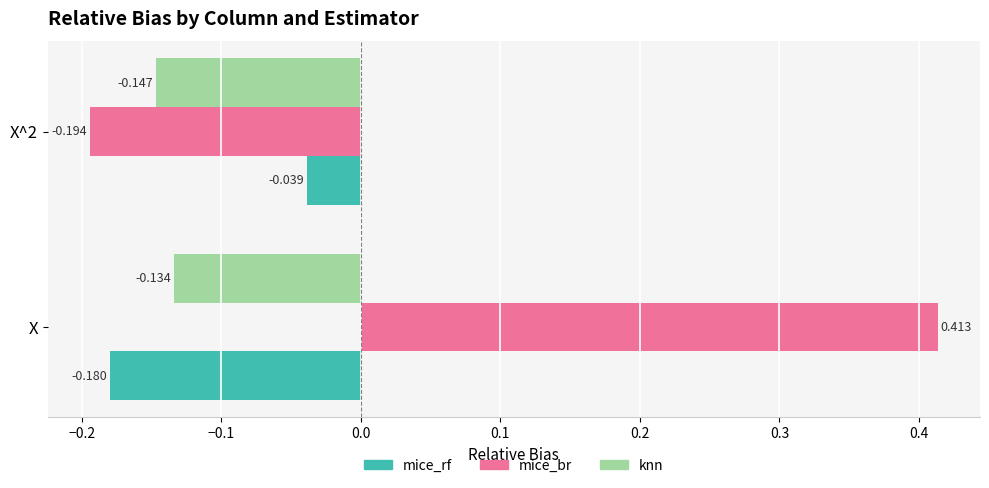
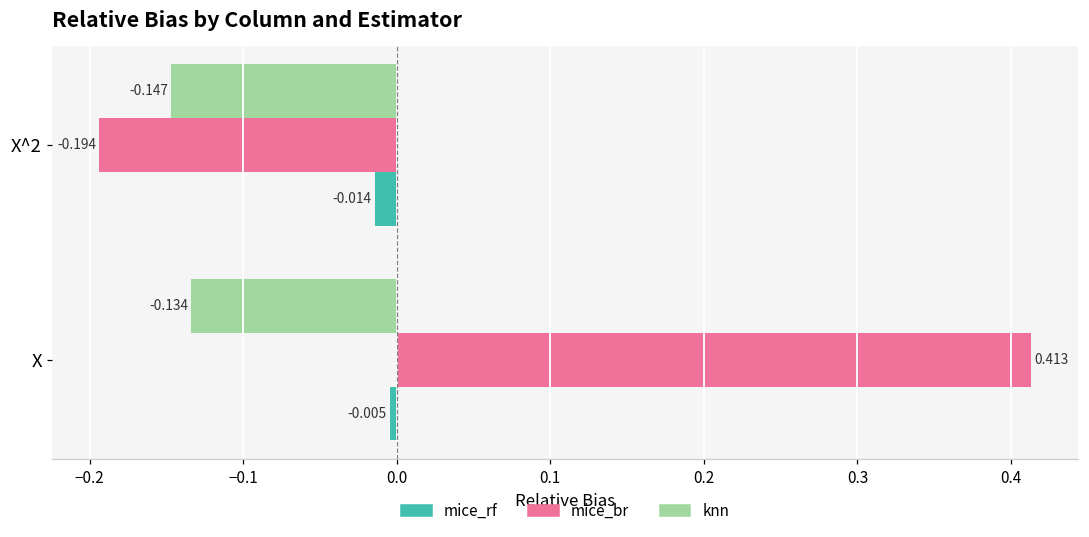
mice_rf, X^2: -0.039 -> -0.014
mice_rf, X: -0.180 -> -0.005
